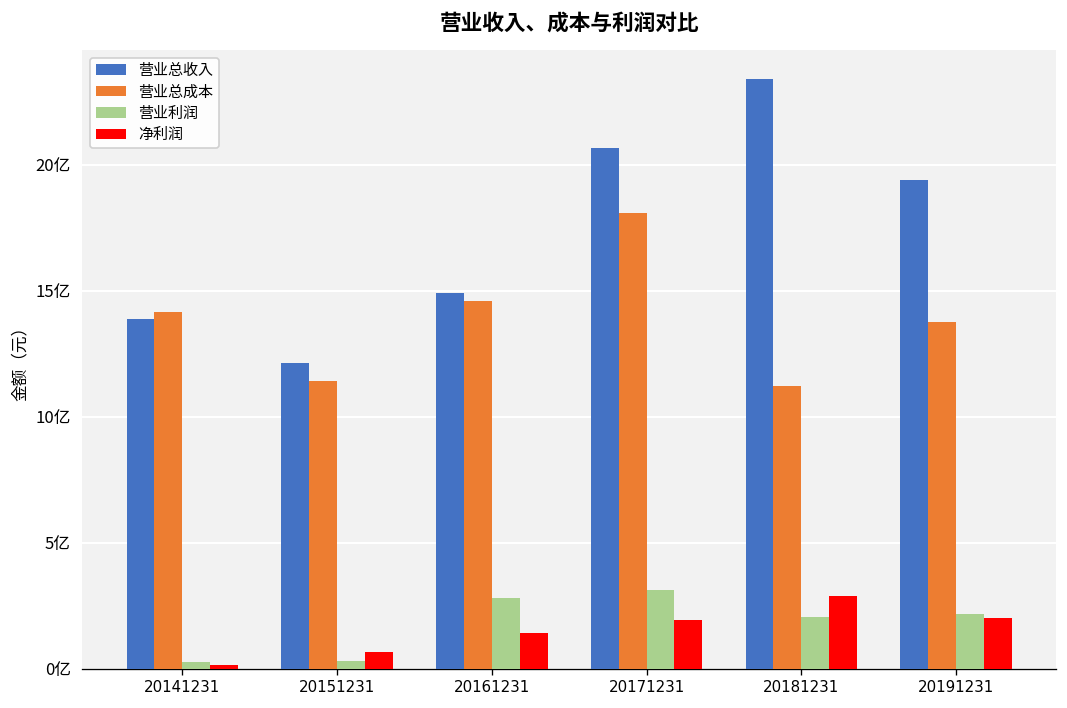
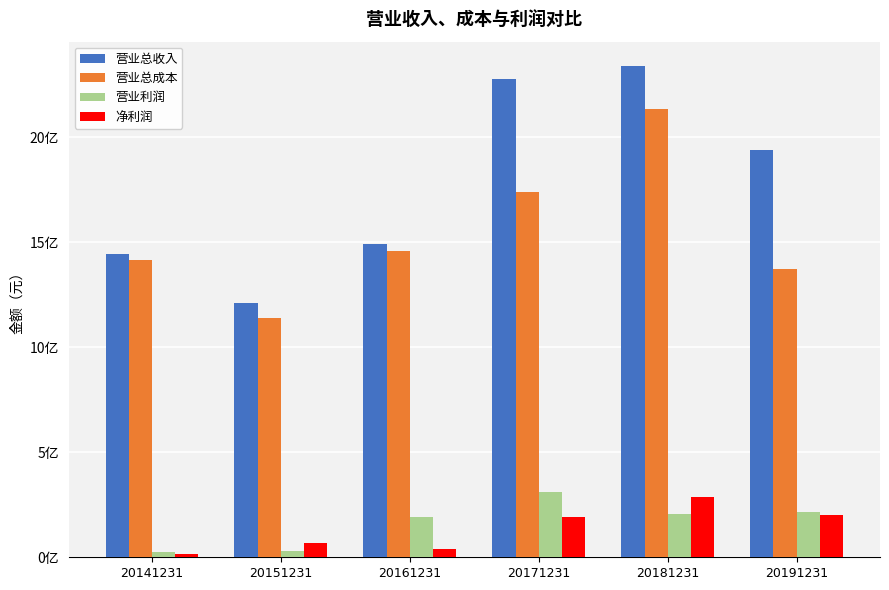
营业总收入, 20141231: 13.9亿 -> 14.4亿
营业利润, 20161231: 2.8亿 -> 1.9亿
净利润, 20161231: 1.4亿 -> 0.4亿
营业总收入, 20171231: 20.7亿 -> 22.8亿
营业总成本, 20171231: 18.1亿 -> 17.4亿
营业总成本, 20181231: 11.2亿 -> 21.4亿
